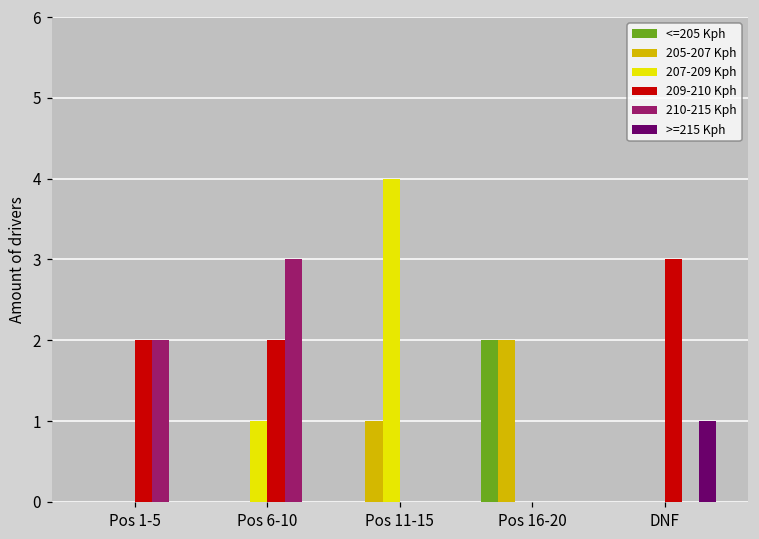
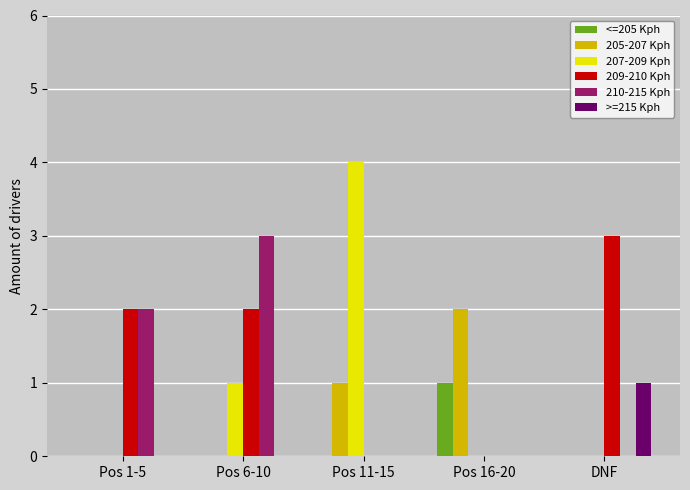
<=205 Kph, Pos 16-20: 2 -> 1
